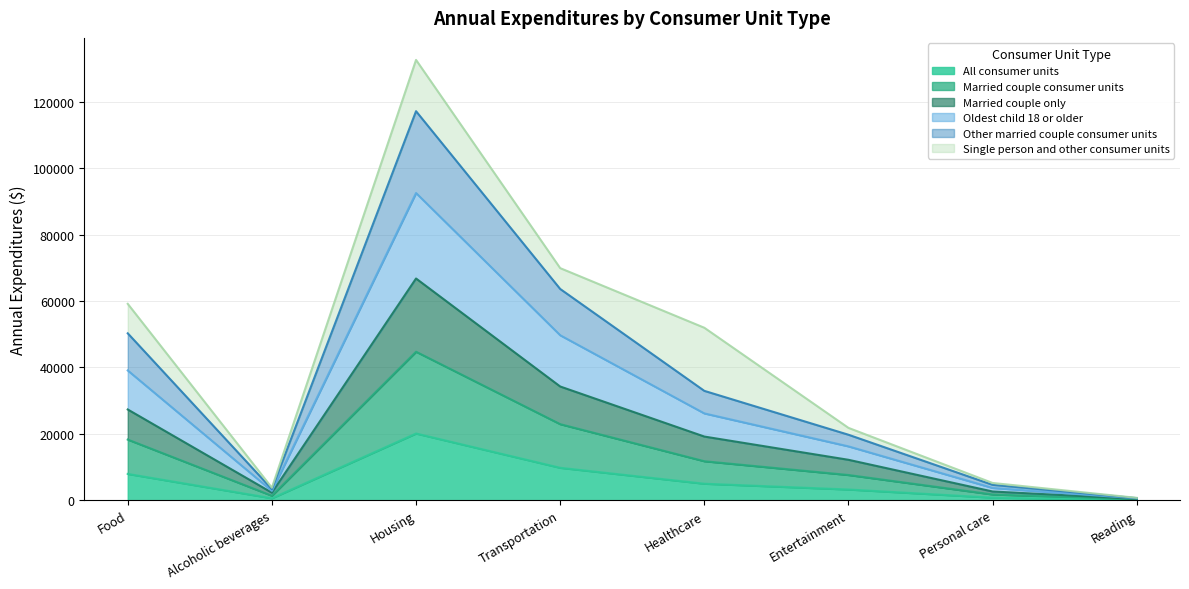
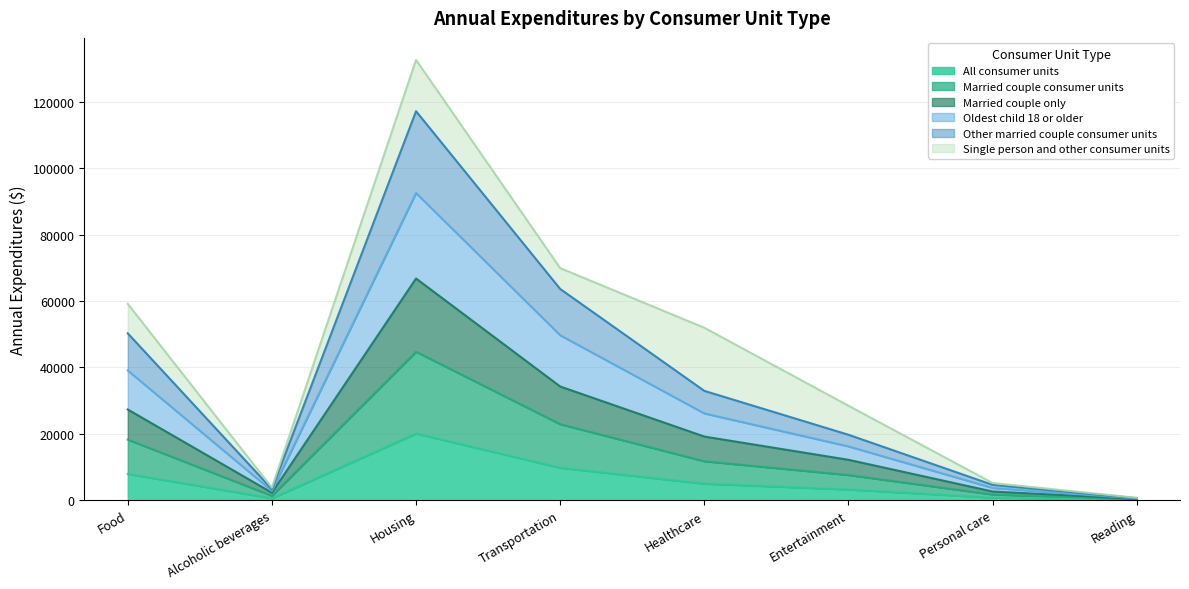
Single person and other consumer units, Entertainment: 2000 -> 9000
